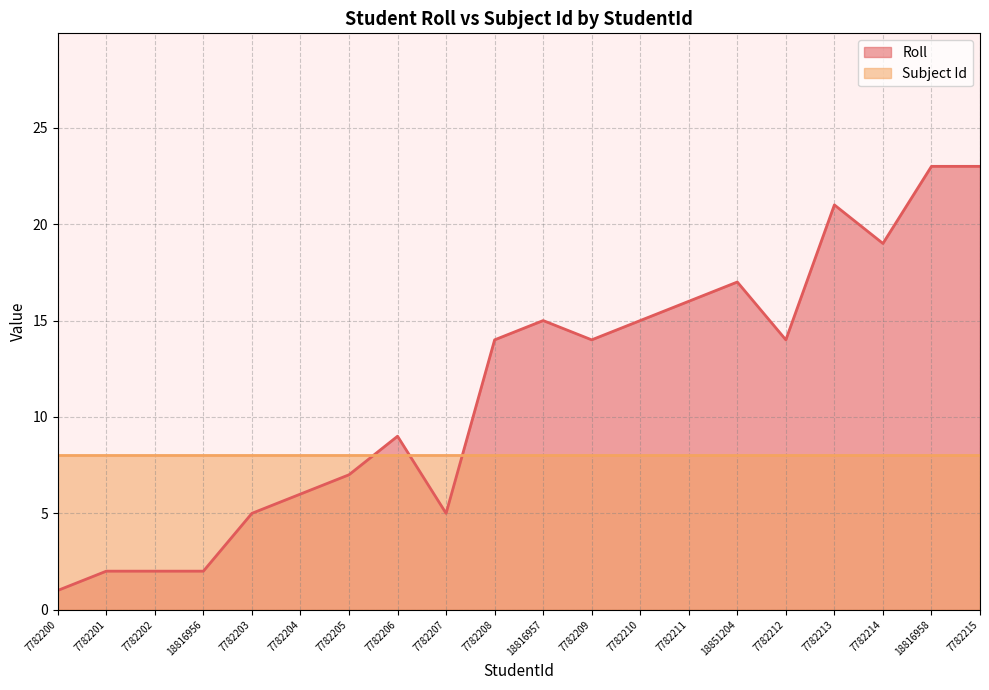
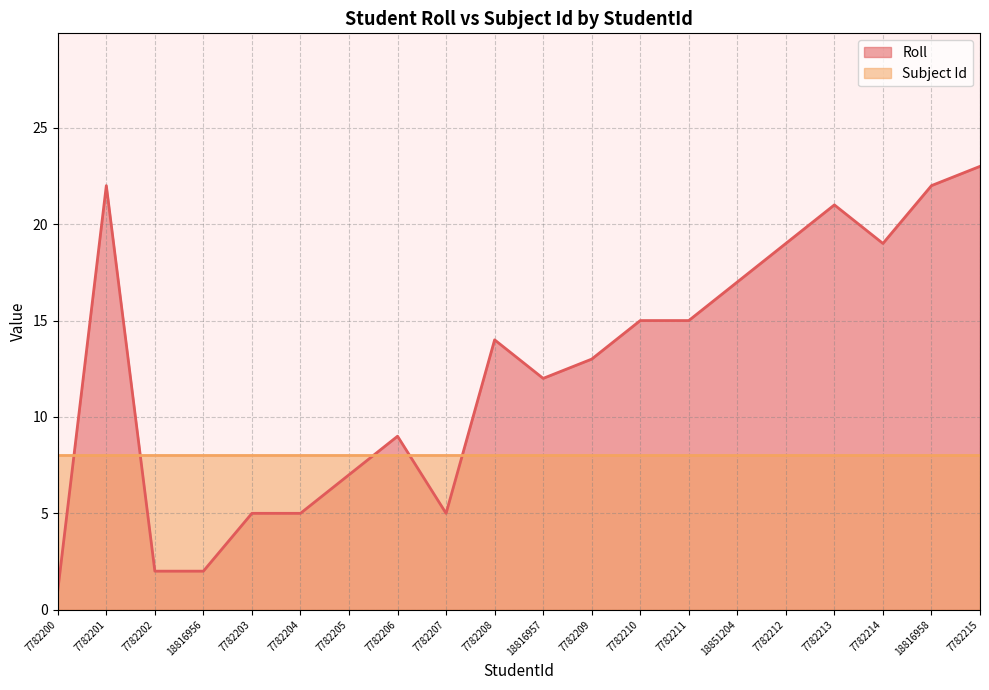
Roll, 7782201: 2 -> 22
Roll, 7782204: 6 -> 5
Roll, 18816957: 15 -> 12
Roll, 7782209: 14 -> 13
Roll, 7782211: 16 -> 15
Roll, 7782212: 14 -> 19
Roll, 18816958: 23 -> 22
